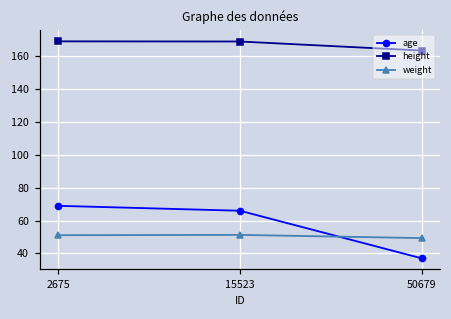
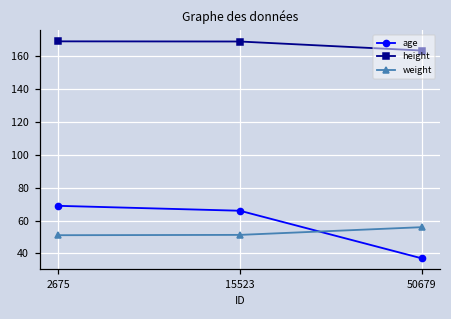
weight, 50679: 49 -> 56
